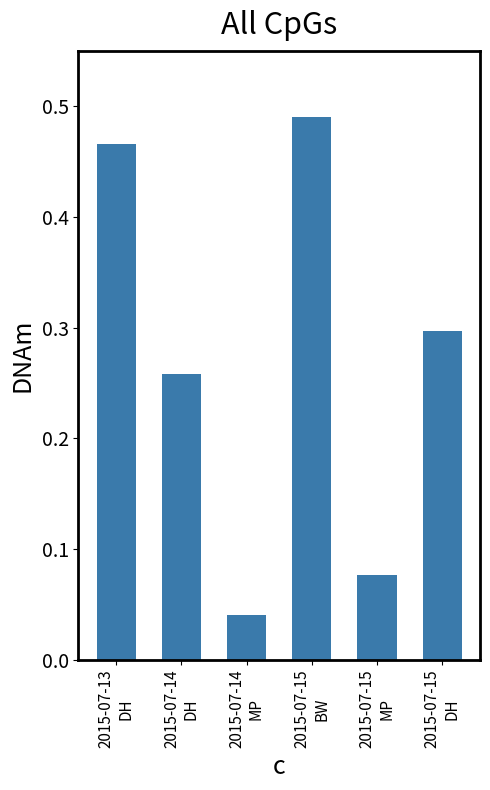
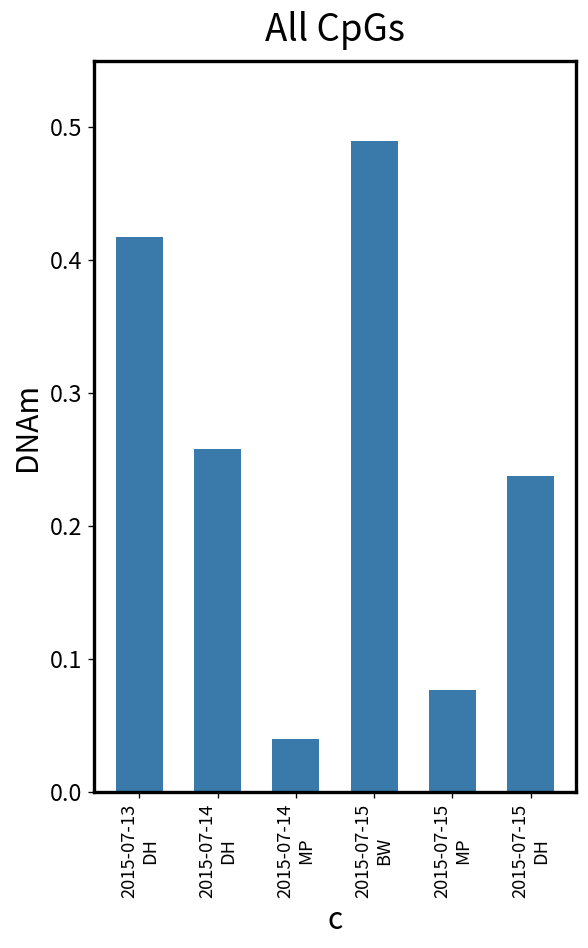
2015-07-13 DH: 0.466 -> 0.418
2015-07-15 DH: 0.297 -> 0.238
